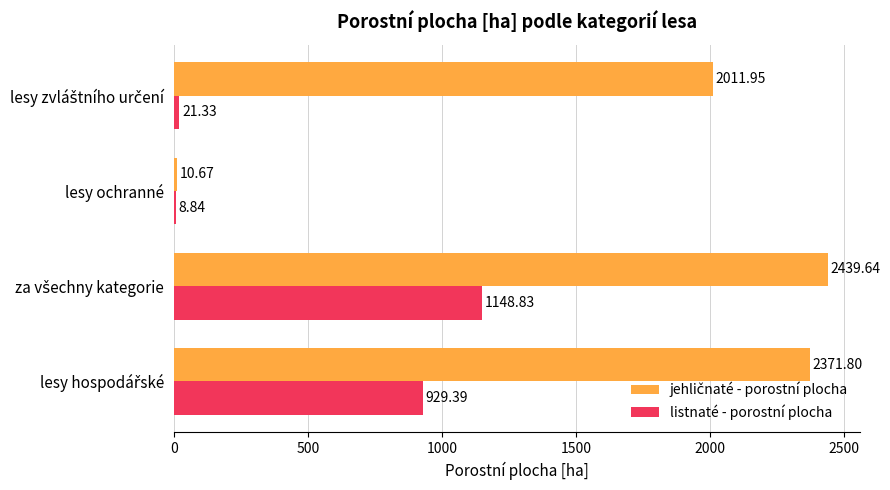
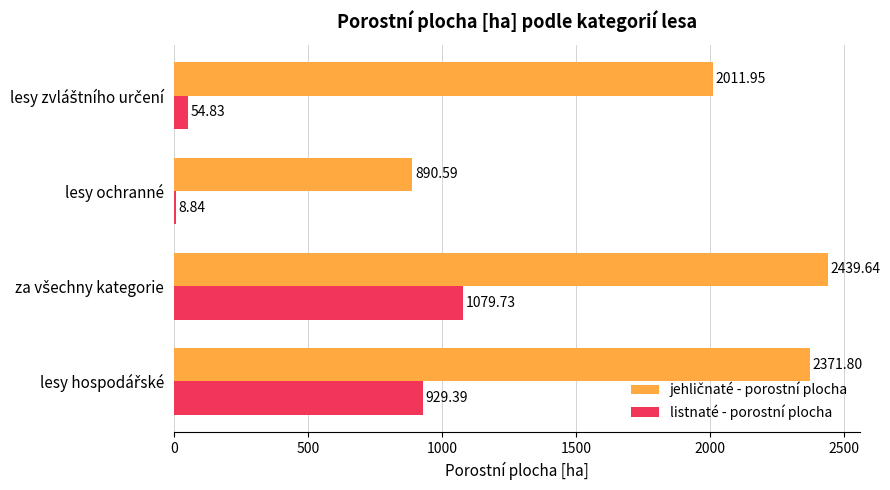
listnaté - porostní plocha, lesy zvláštního určení: 21.33 -> 54.83
jehličnaté - porostní plocha, lesy ochranné: 10.67 -> 890.59
listnaté - porostní plocha, za všechny kategorie: 1148.83 -> 1079.73
